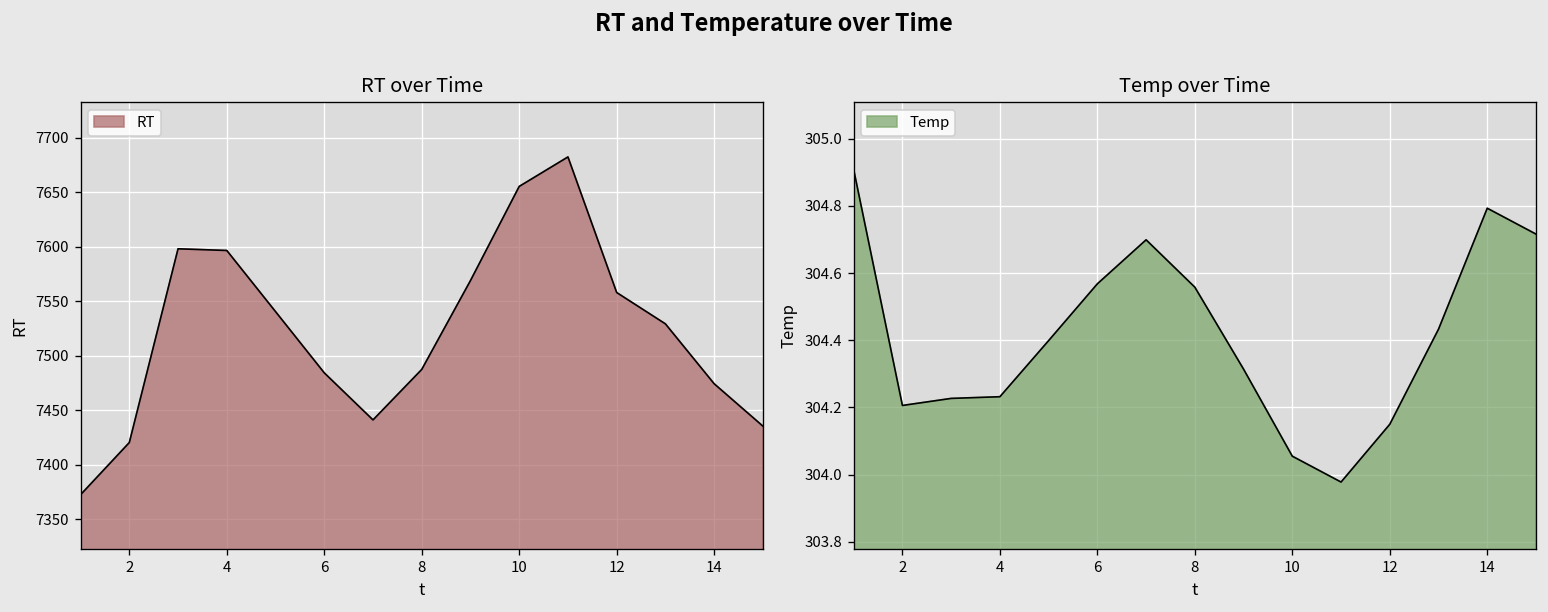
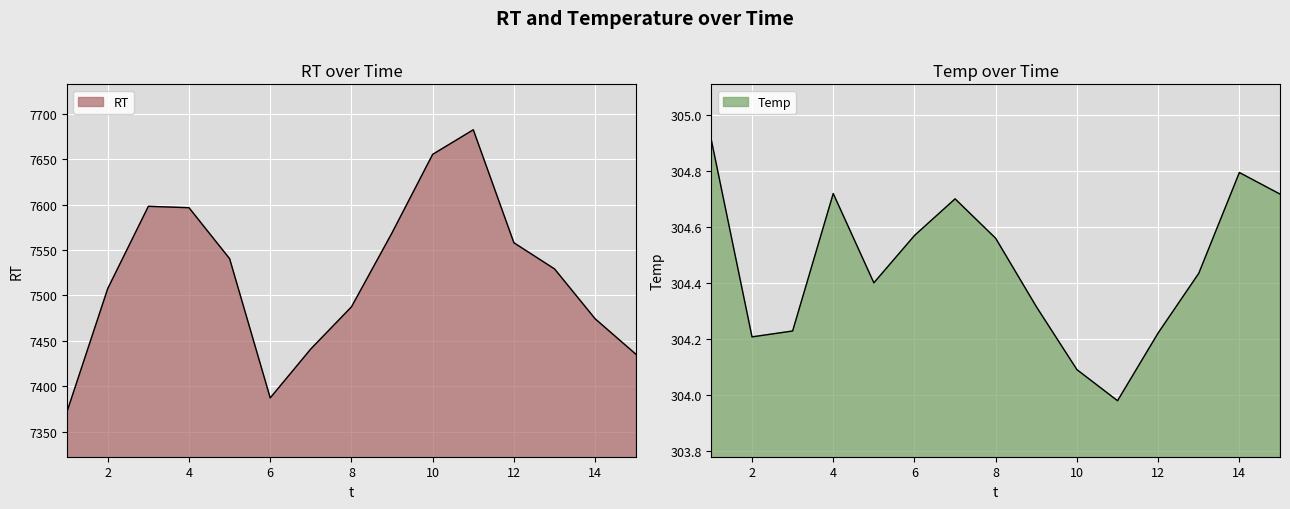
RT over Time, 2: 7420 -> 7510
RT over Time, 6: 7480 -> 7390
Temp over Time, 4: 304.23 -> 304.72
Temp over Time, 10: 304.06 -> 304.09
Temp over Time, 12: 304.15 -> 304.22
